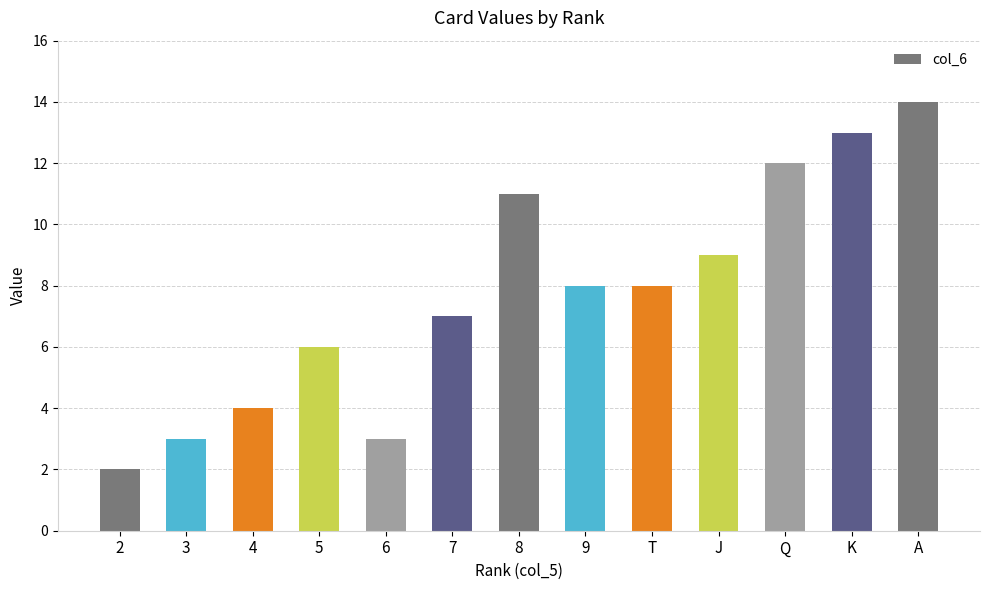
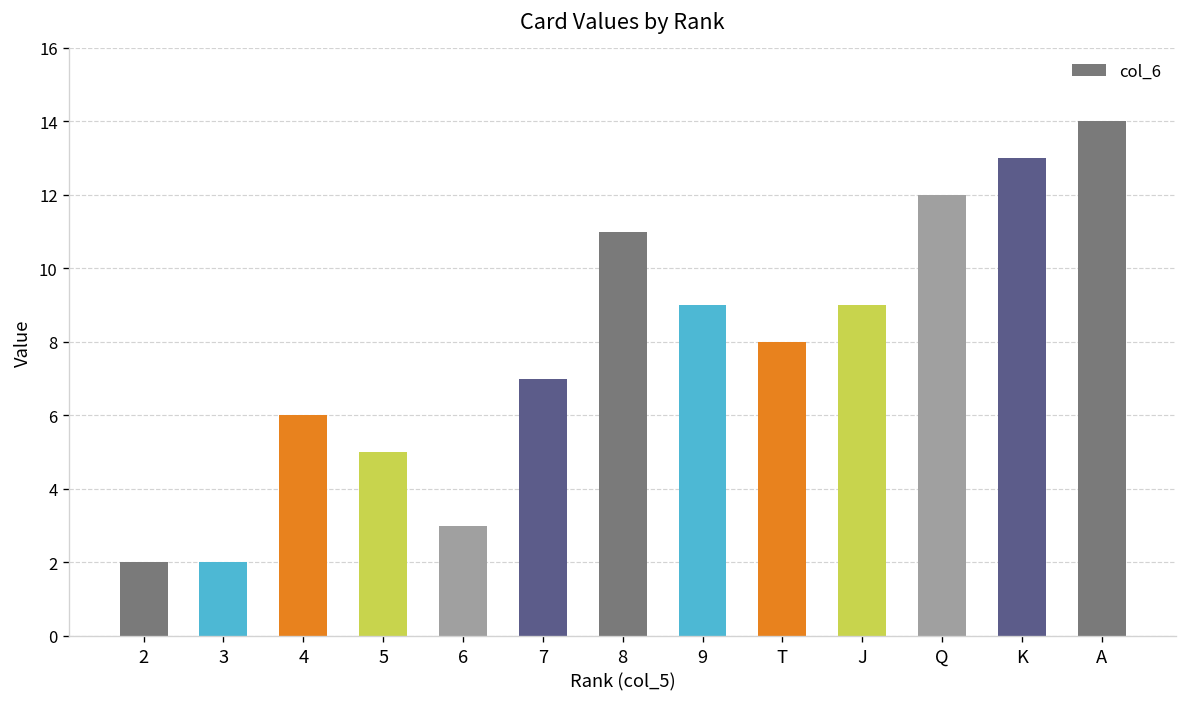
3: 3 -> 2
4: 4 -> 6
5: 6 -> 5
9: 8 -> 9
